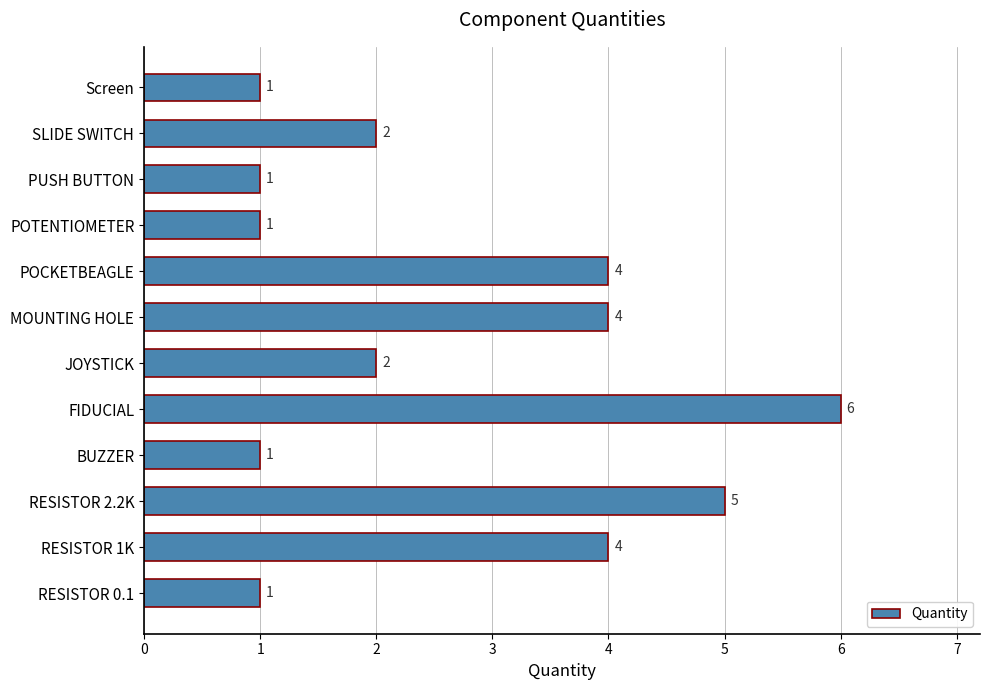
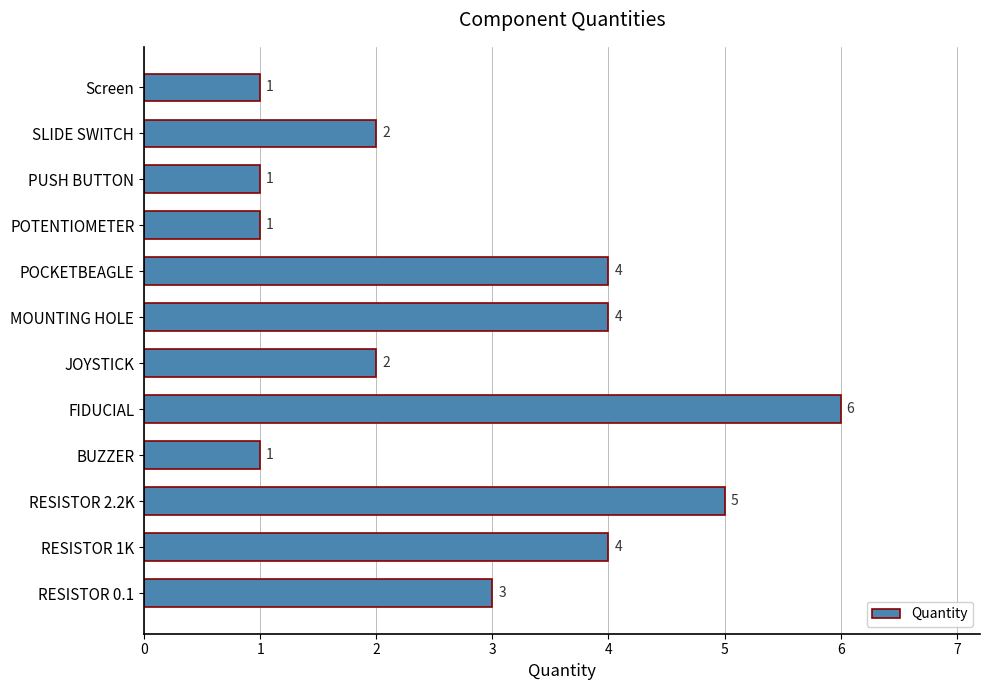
RESISTOR 0.1: 1 -> 3
